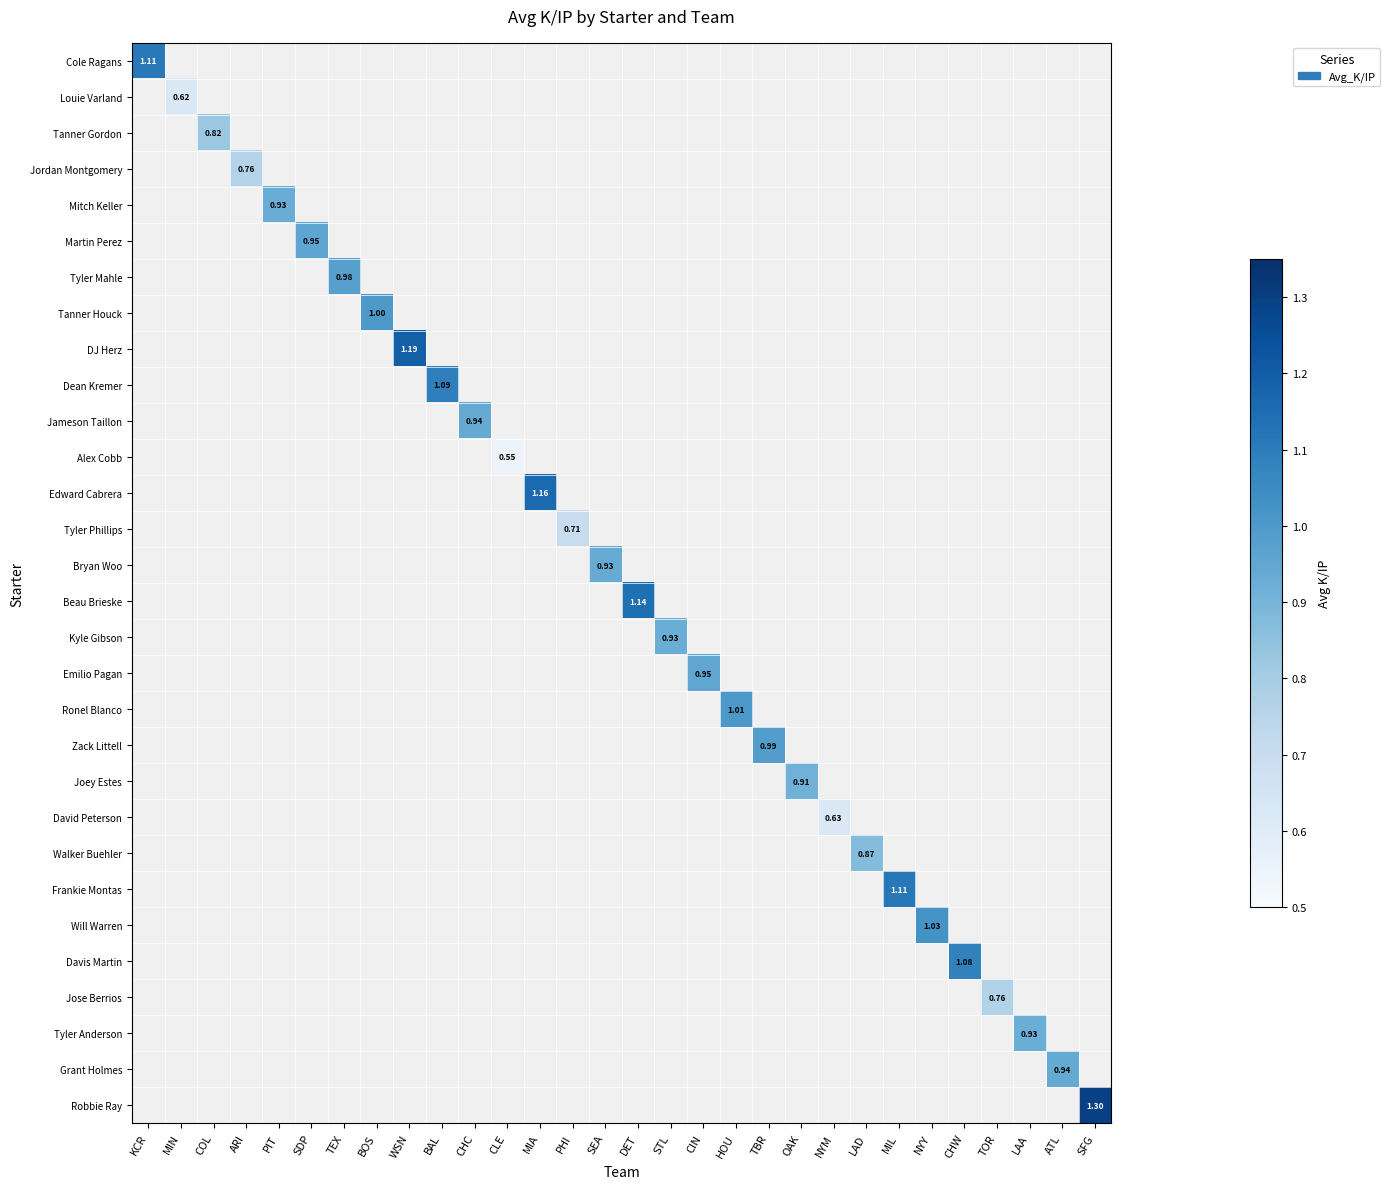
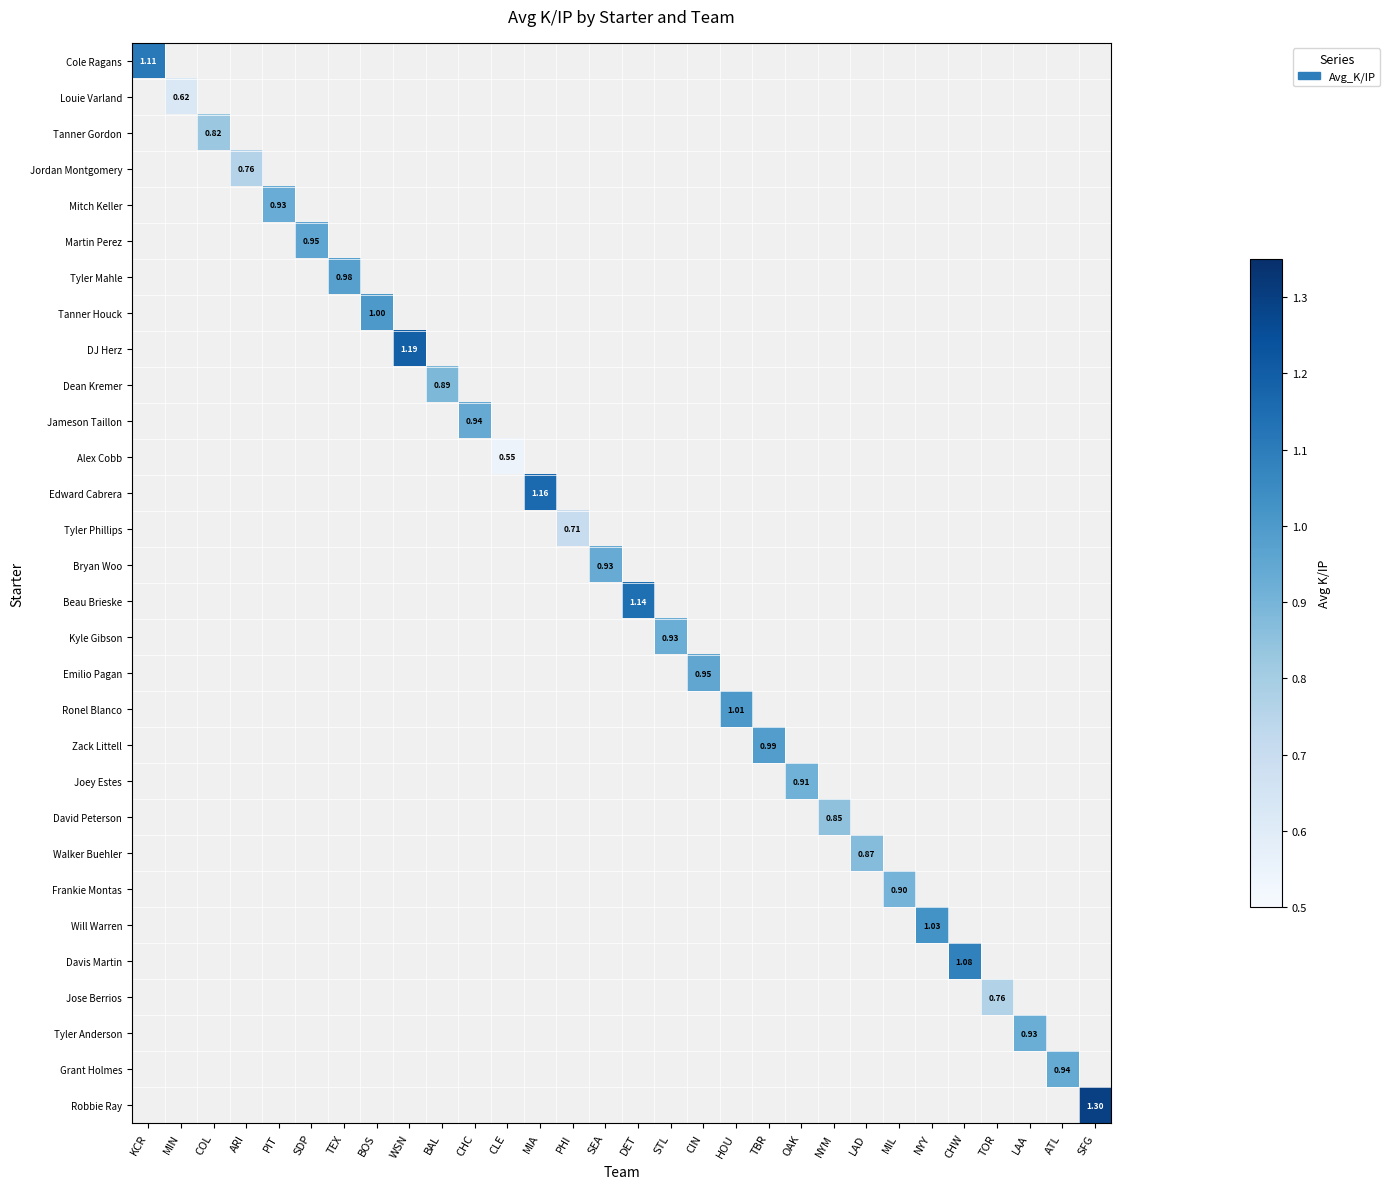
Dean Kremer, BAL: 1.09 -> 0.89
David Peterson, NYM: 0.63 -> 0.85
Frankie Montas, MIL: 1.11 -> 0.90
